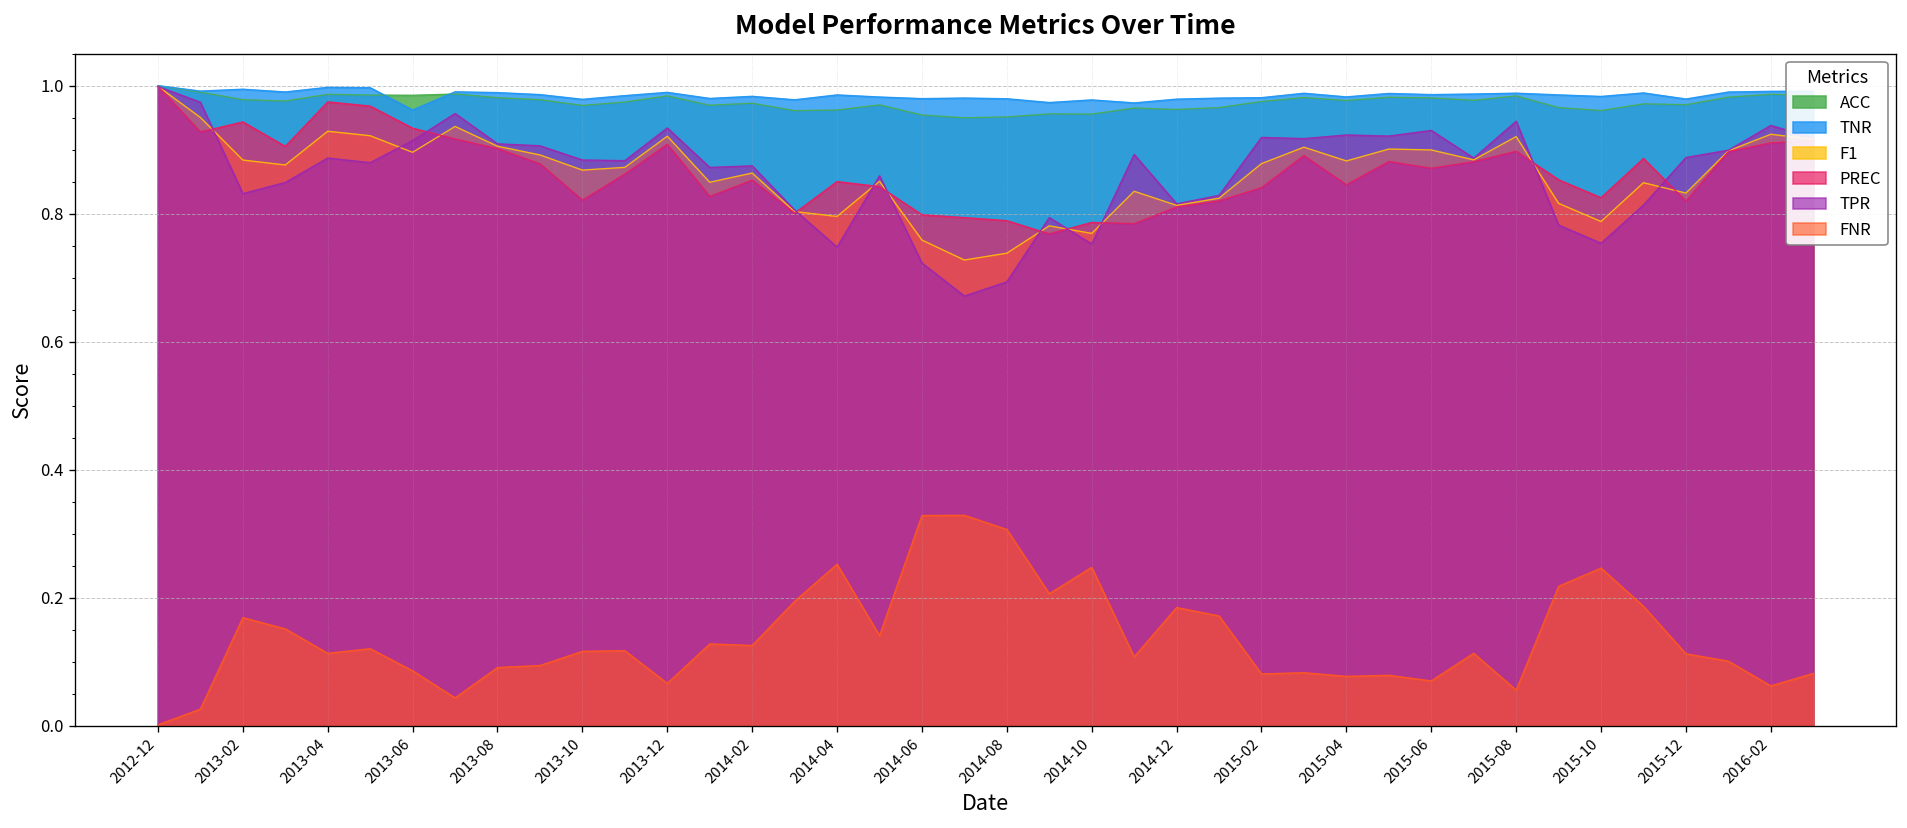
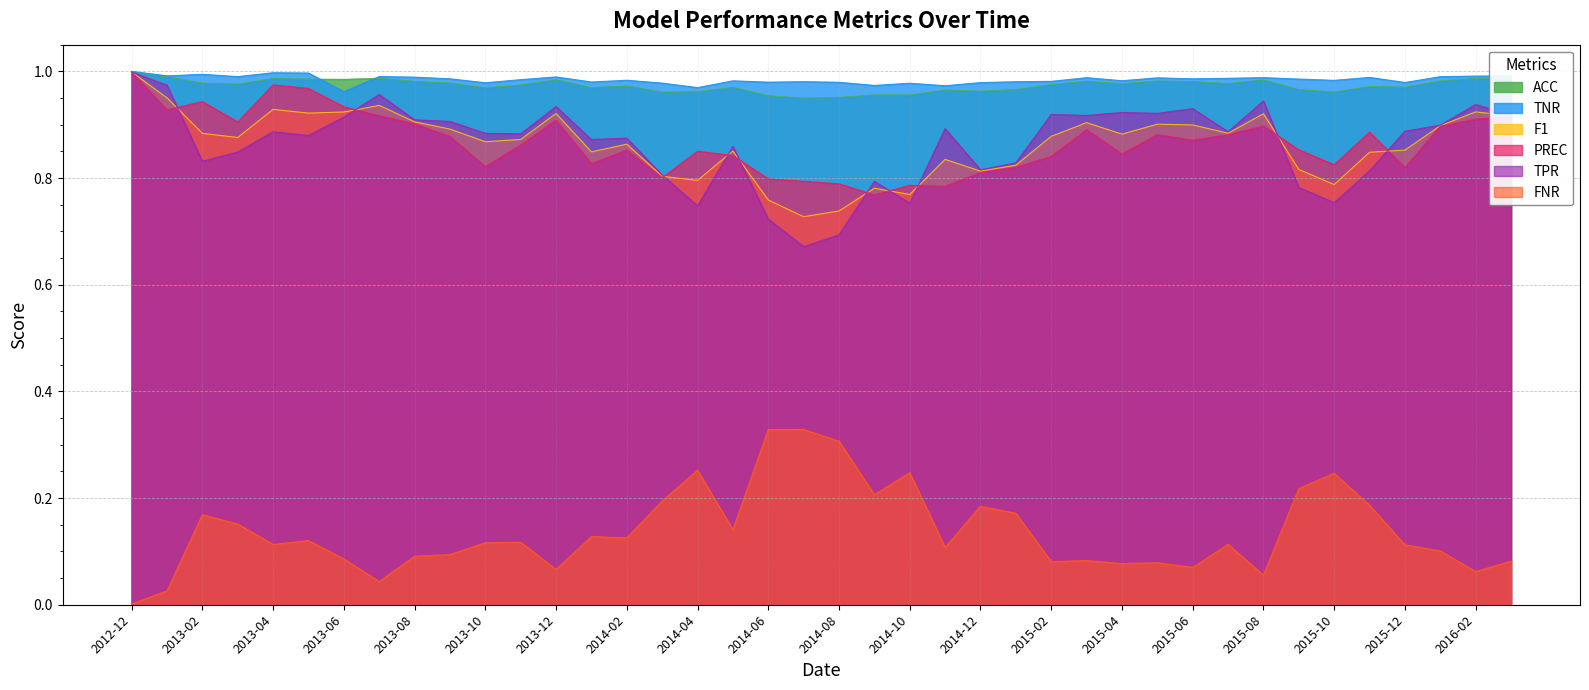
F1, 2013-06: 0.90 -> 0.92
TNR, 2014-04: 0.99 -> 0.97
F1, 2015-12: 0.83 -> 0.85
